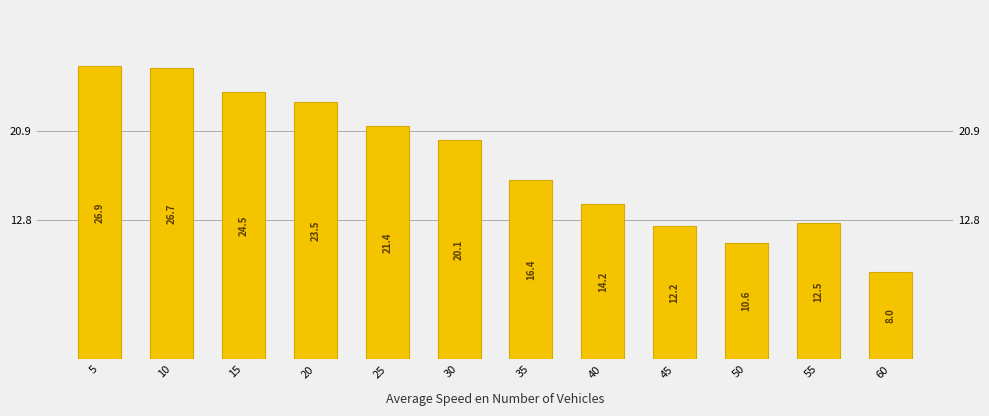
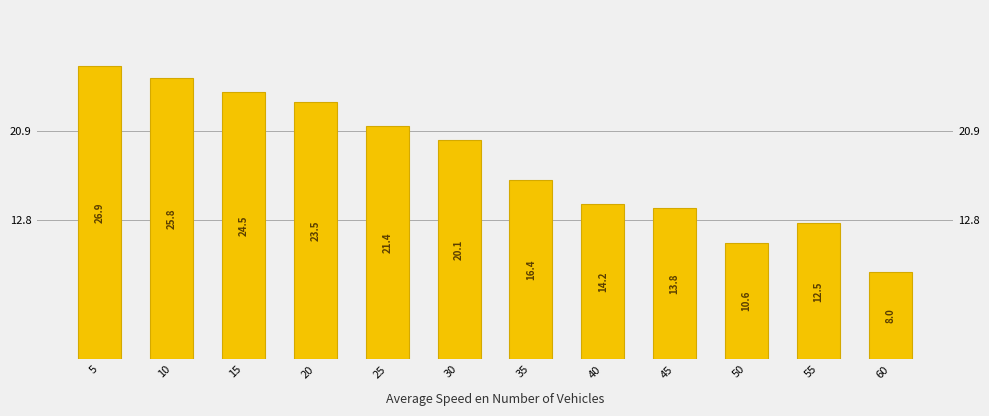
10: 26.7 -> 25.8
45: 12.2 -> 13.8
